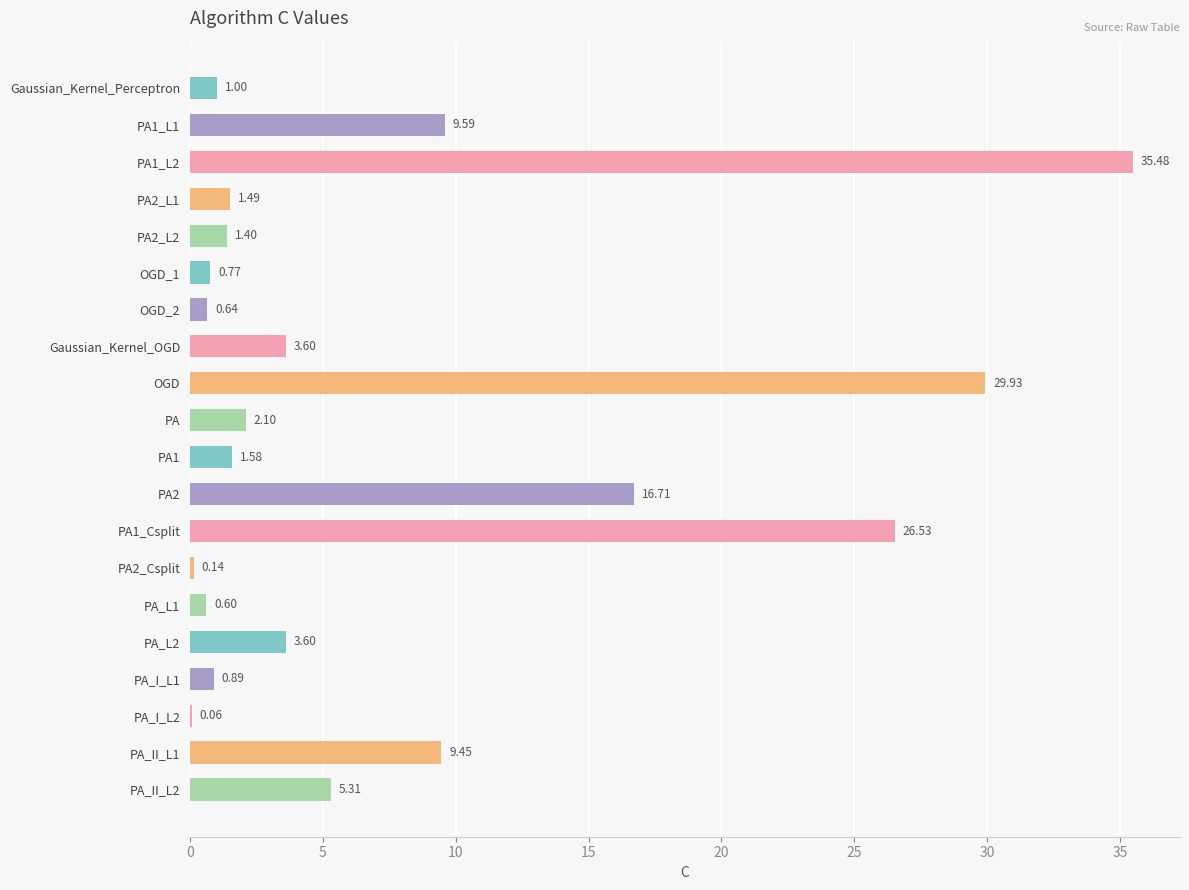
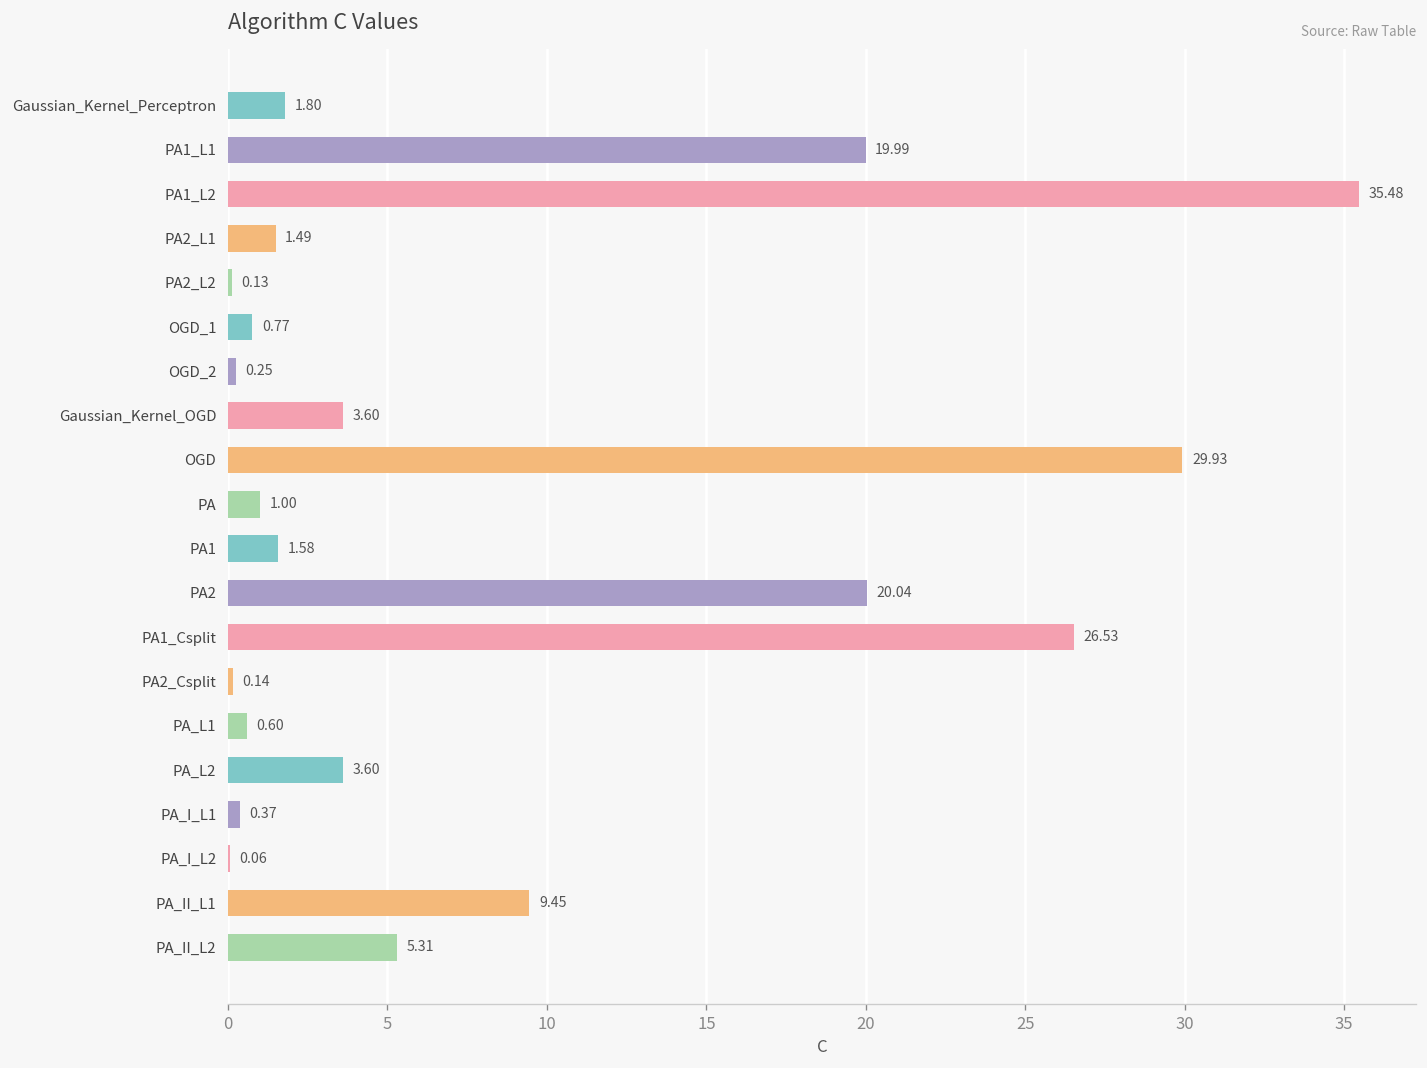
Gaussian_Kernel_Perceptron: 1.00 -> 1.80
PA1_L1: 9.59 -> 19.99
PA2_L2: 1.40 -> 0.13
OGD_2: 0.64 -> 0.25
PA: 2.10 -> 1.00
PA2: 16.71 -> 20.04
PA_I_L1: 0.89 -> 0.37
